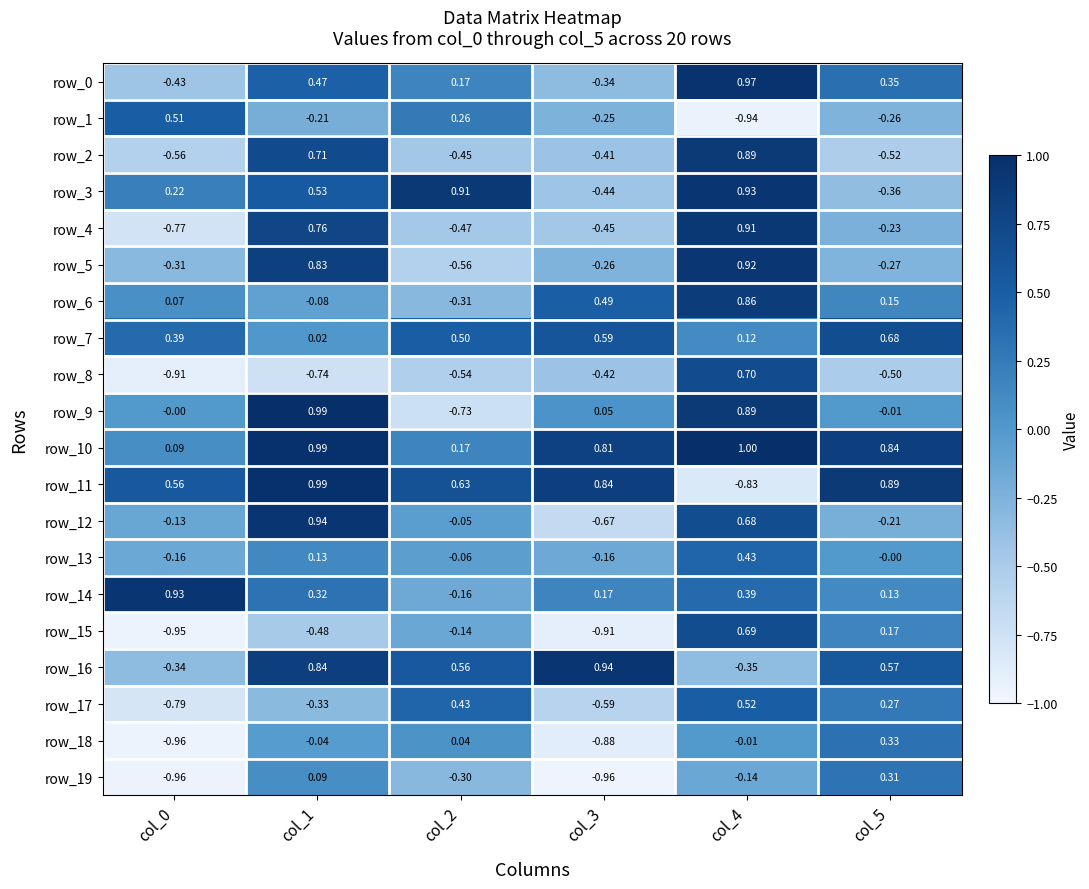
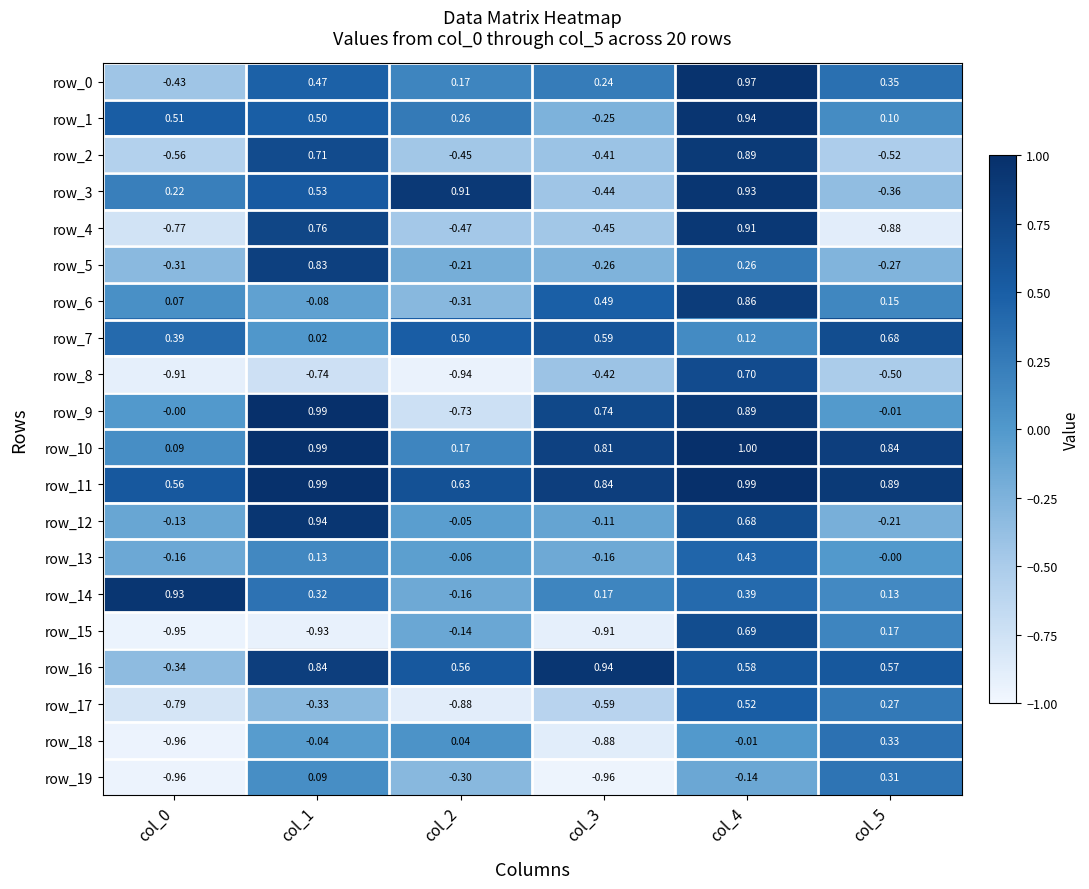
row_0, col_3: -0.34 -> 0.24
row_1, col_1: -0.21 -> 0.50
row_1, col_4: -0.94 -> 0.94
row_1, col_5: -0.26 -> 0.10
row_4, col_5: -0.23 -> -0.88
row_5, col_2: -0.56 -> -0.21
row_5, col_4: 0.92 -> 0.26
row_8, col_2: -0.54 -> -0.94
row_9, col_3: 0.05 -> 0.74
row_11, col_4: -0.83 -> 0.99
row_12, col_3: -0.67 -> -0.11
row_15, col_1: -0.48 -> -0.93
row_16, col_4: -0.35 -> 0.58
row_17, col_2: 0.43 -> -0.88
